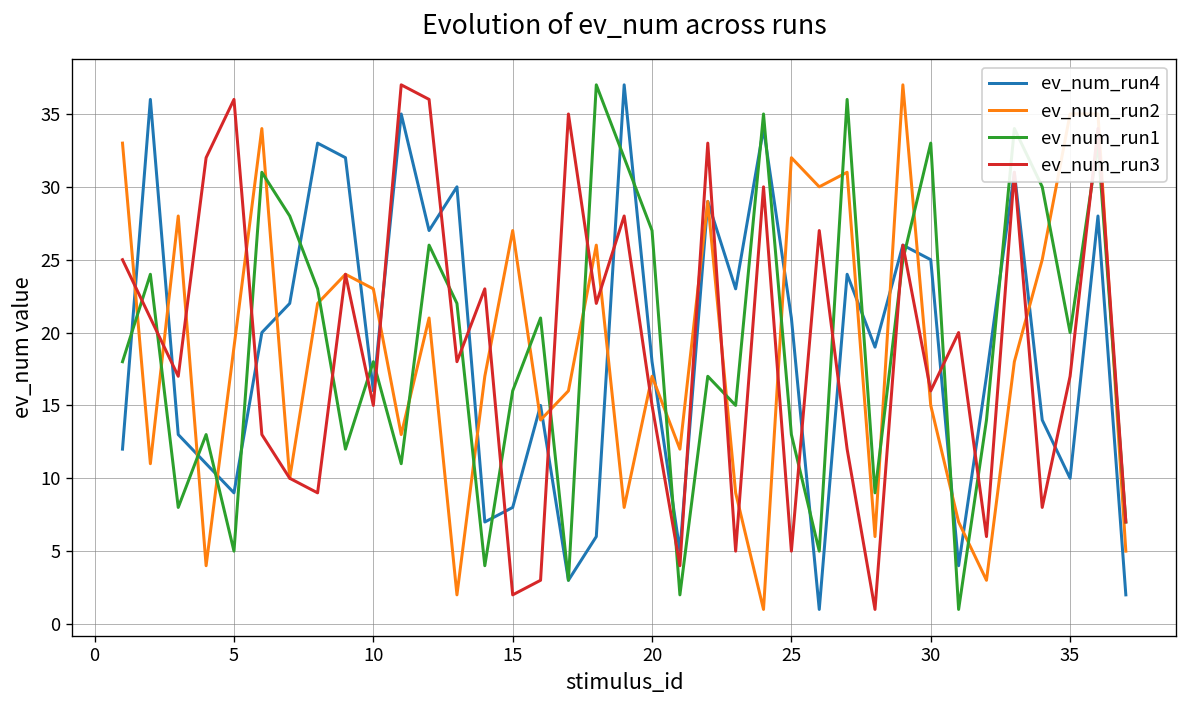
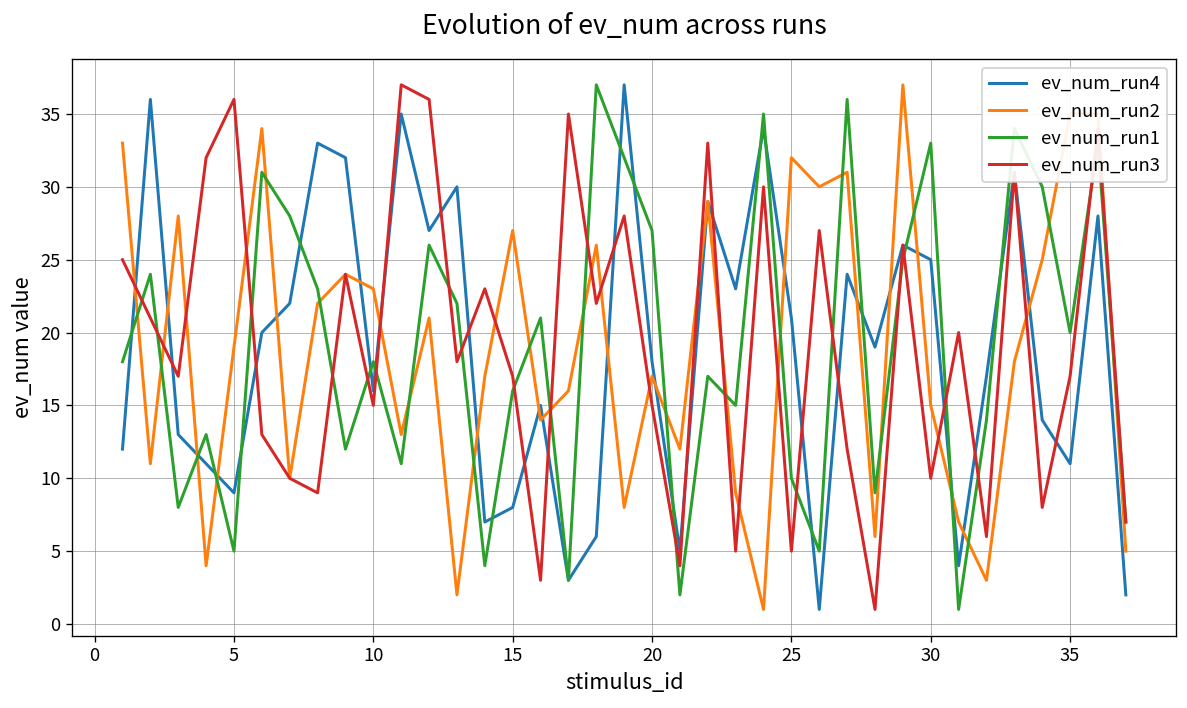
ev_num_run3, 15: 2 -> 17
ev_num_run1, 25: 13 -> 10
ev_num_run3, 30: 16 -> 10
ev_num_run4, 35: 10 -> 11
